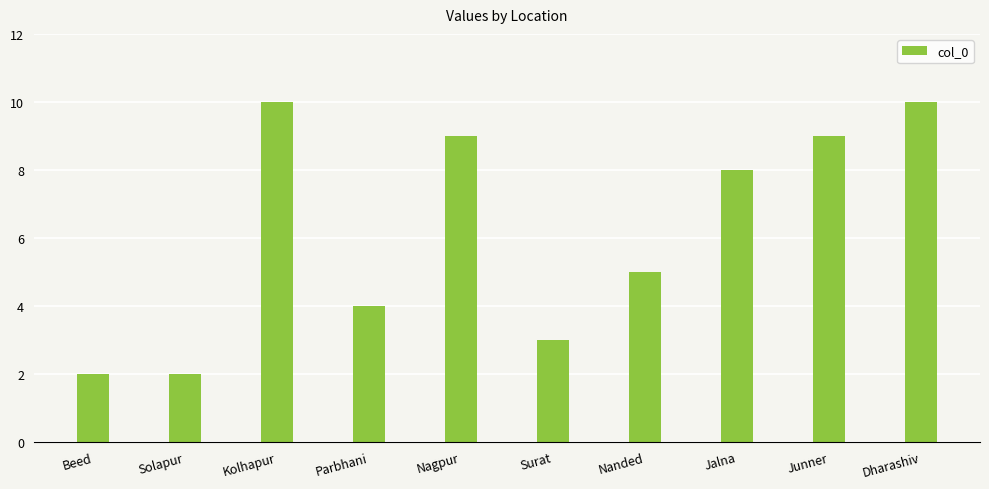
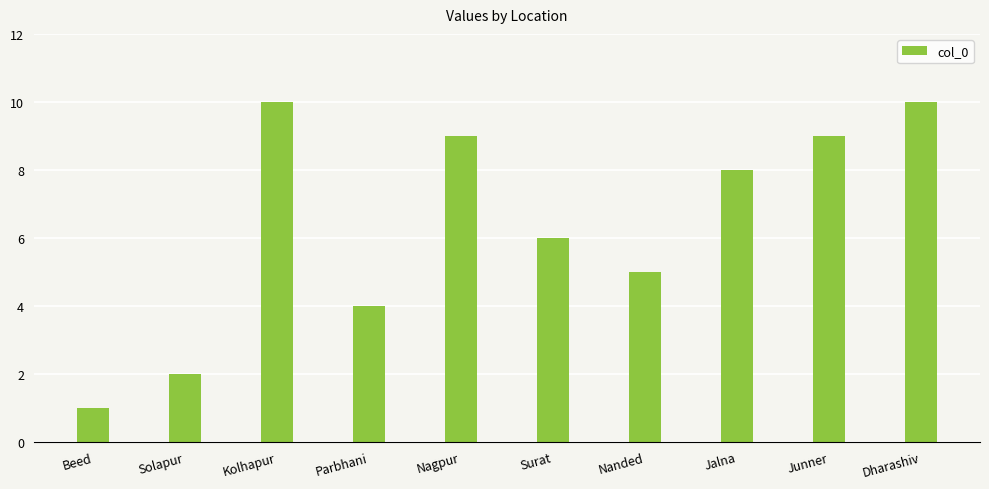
Beed: 2 -> 1
Surat: 3 -> 6
